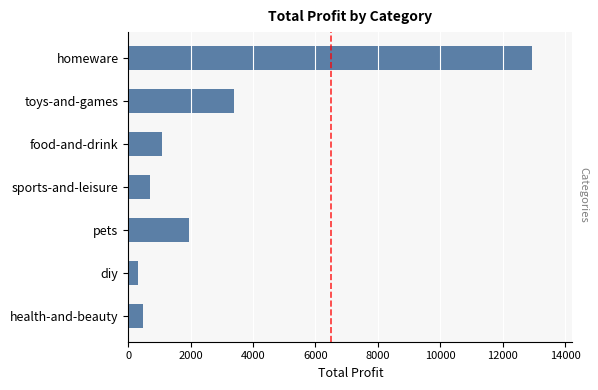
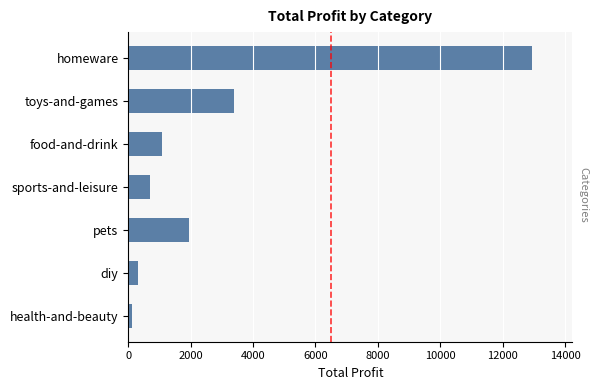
health-and-beauty: 500 -> 100
